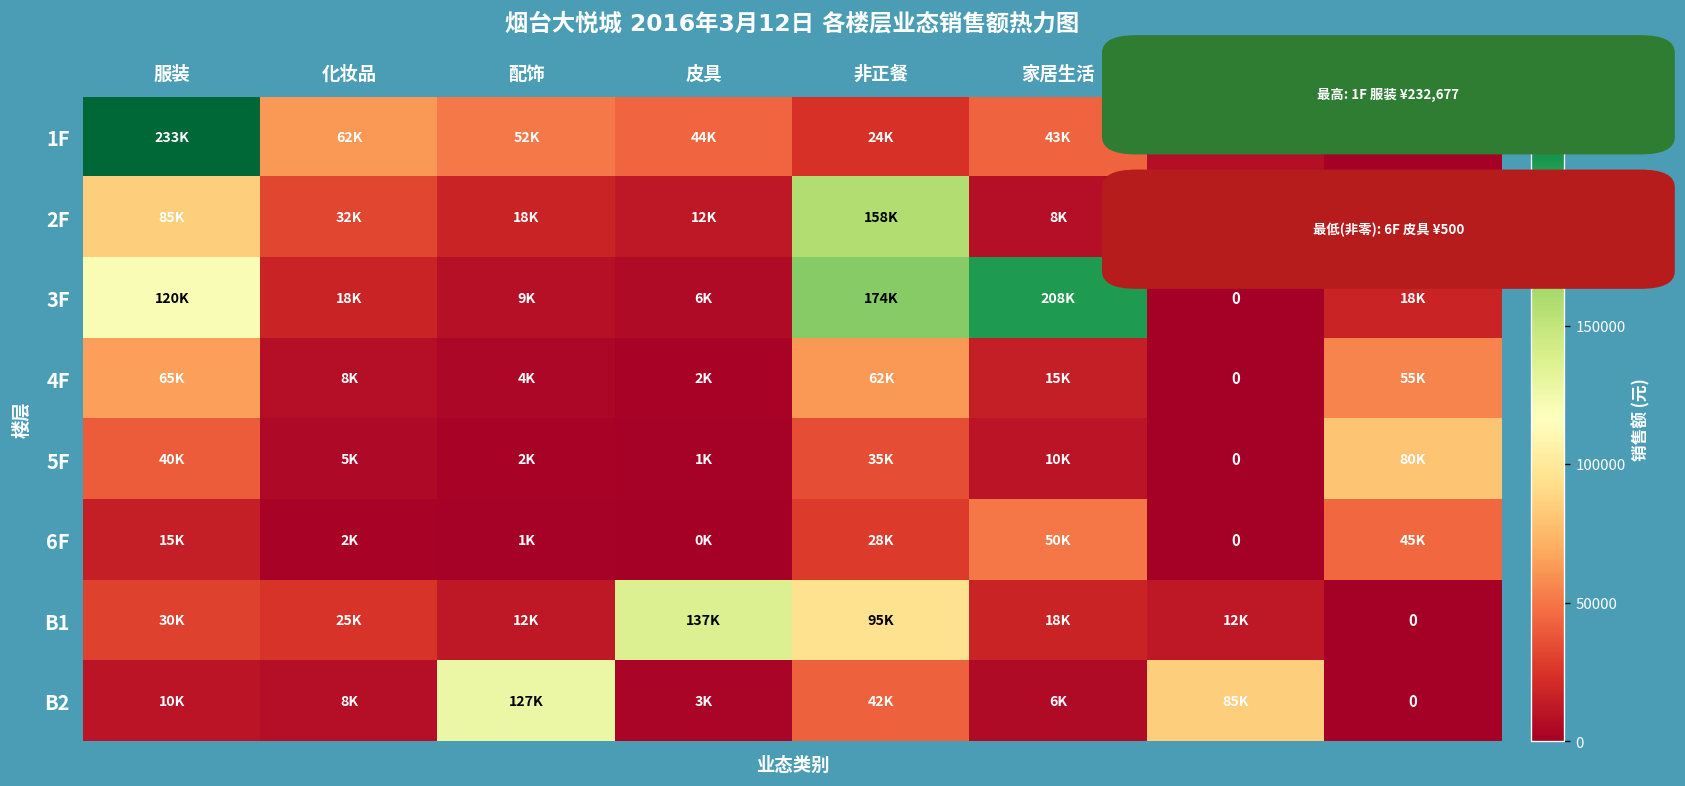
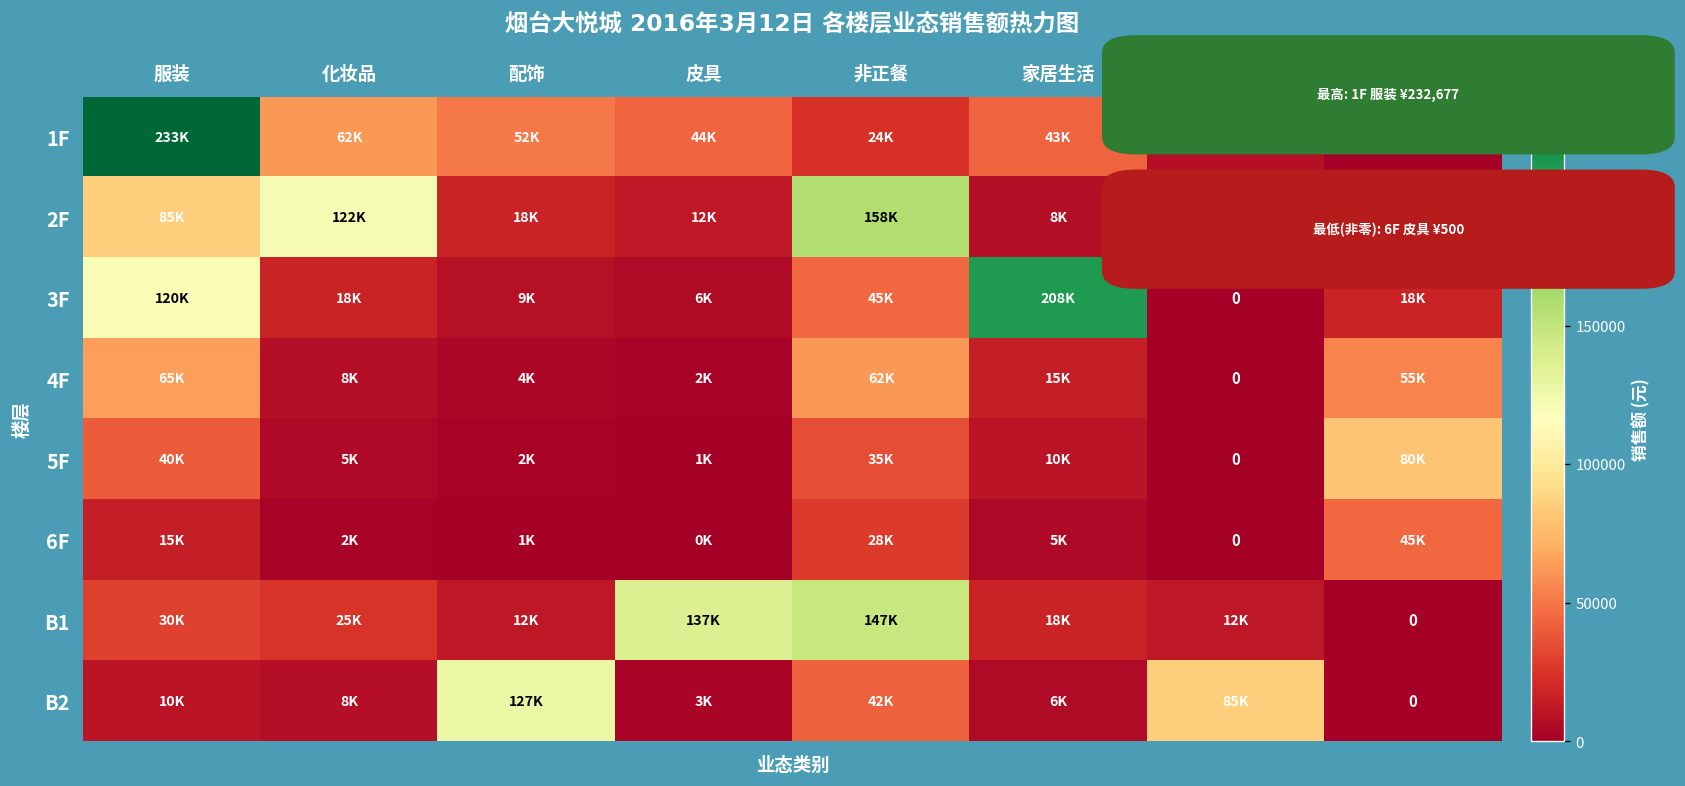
2F, 化妆品: 32K -> 122K
3F, 非正餐: 174K -> 45K
6F, 家居生活: 50K -> 5K
B1, 非正餐: 95K -> 147K
